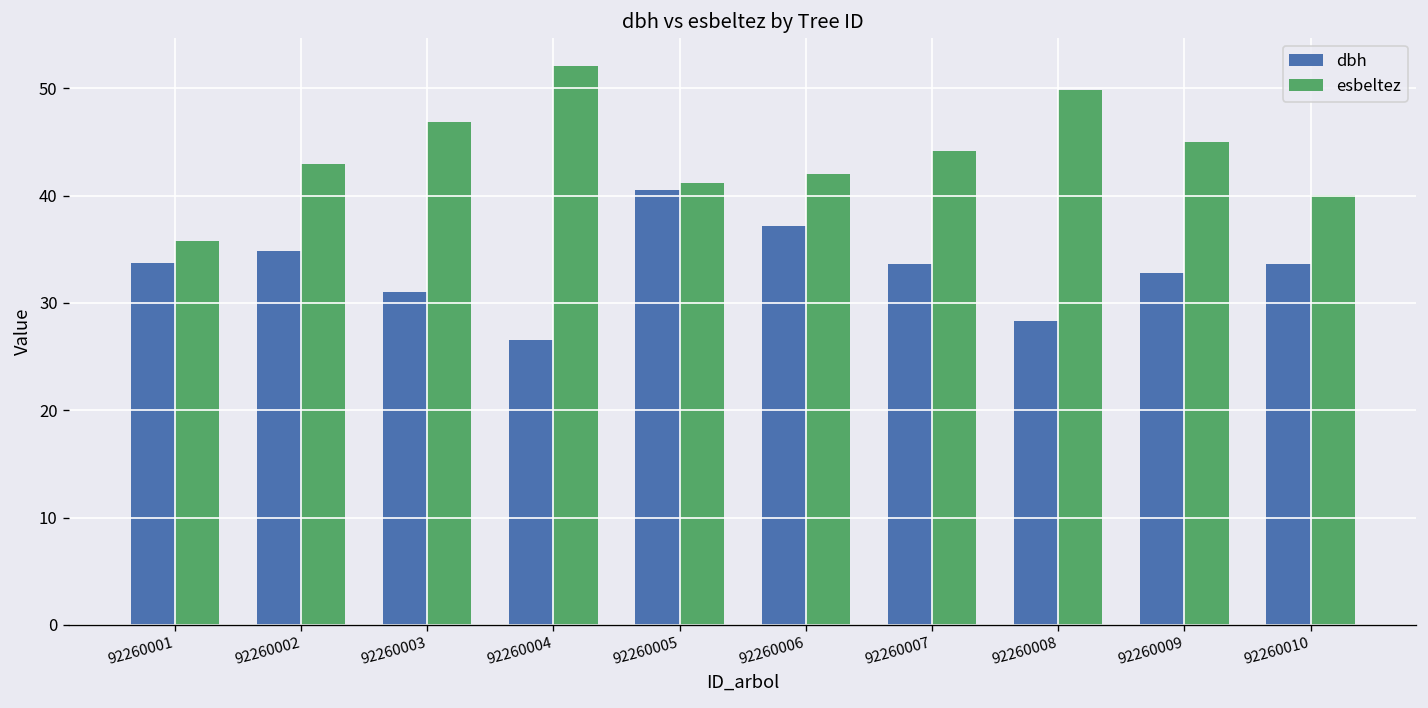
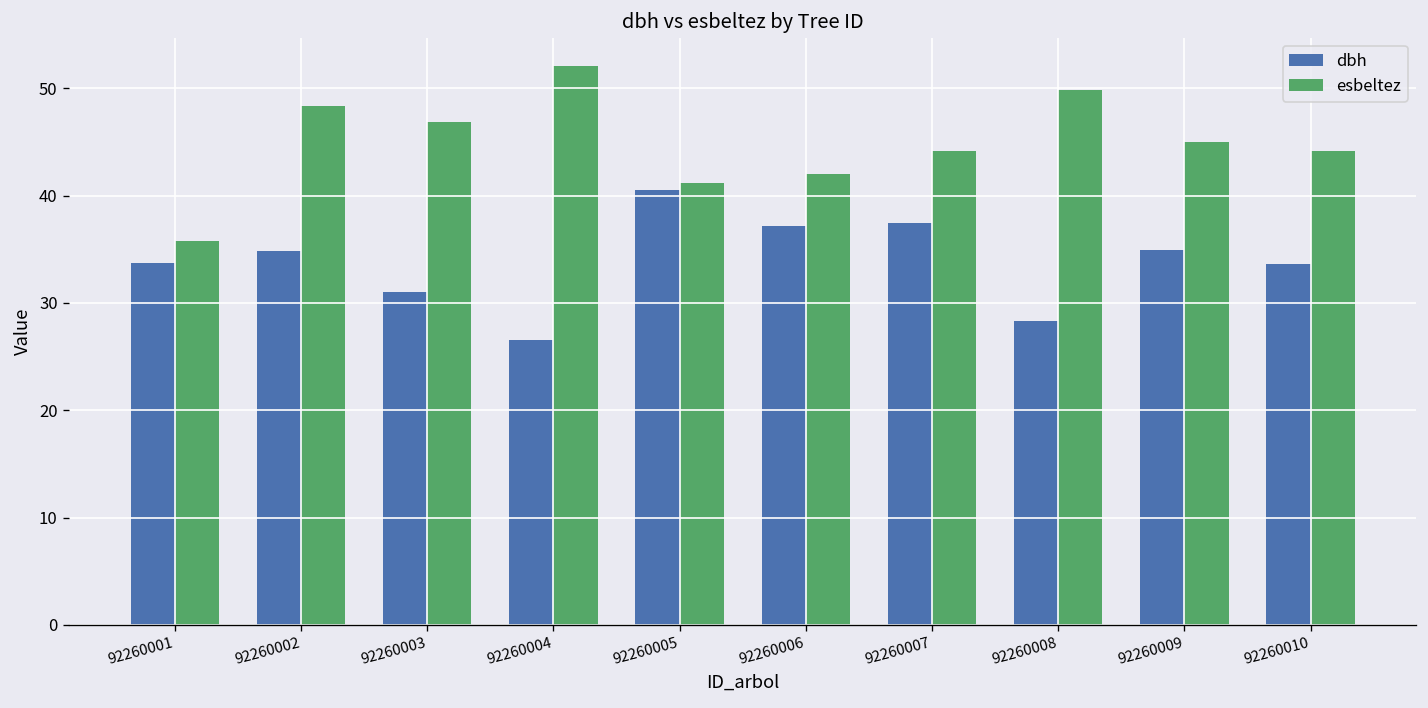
esbeltez, 92260002: 43 -> 48
dbh, 92260007: 34 -> 37
dbh, 92260009: 33 -> 35
esbeltez, 92260010: 40 -> 44
